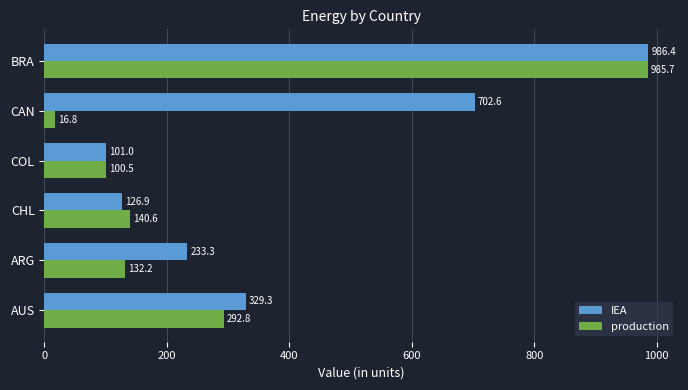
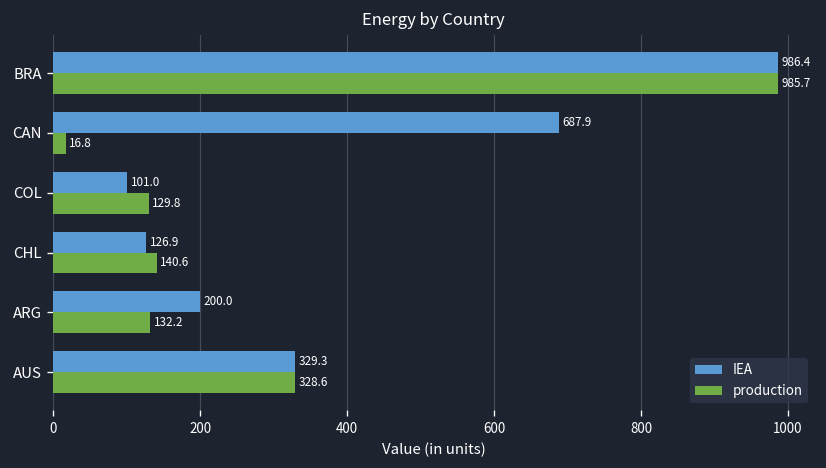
IEA, CAN: 702.6 -> 687.9
production, COL: 100.5 -> 129.8
IEA, ARG: 233.3 -> 200.0
production, AUS: 292.8 -> 328.6
